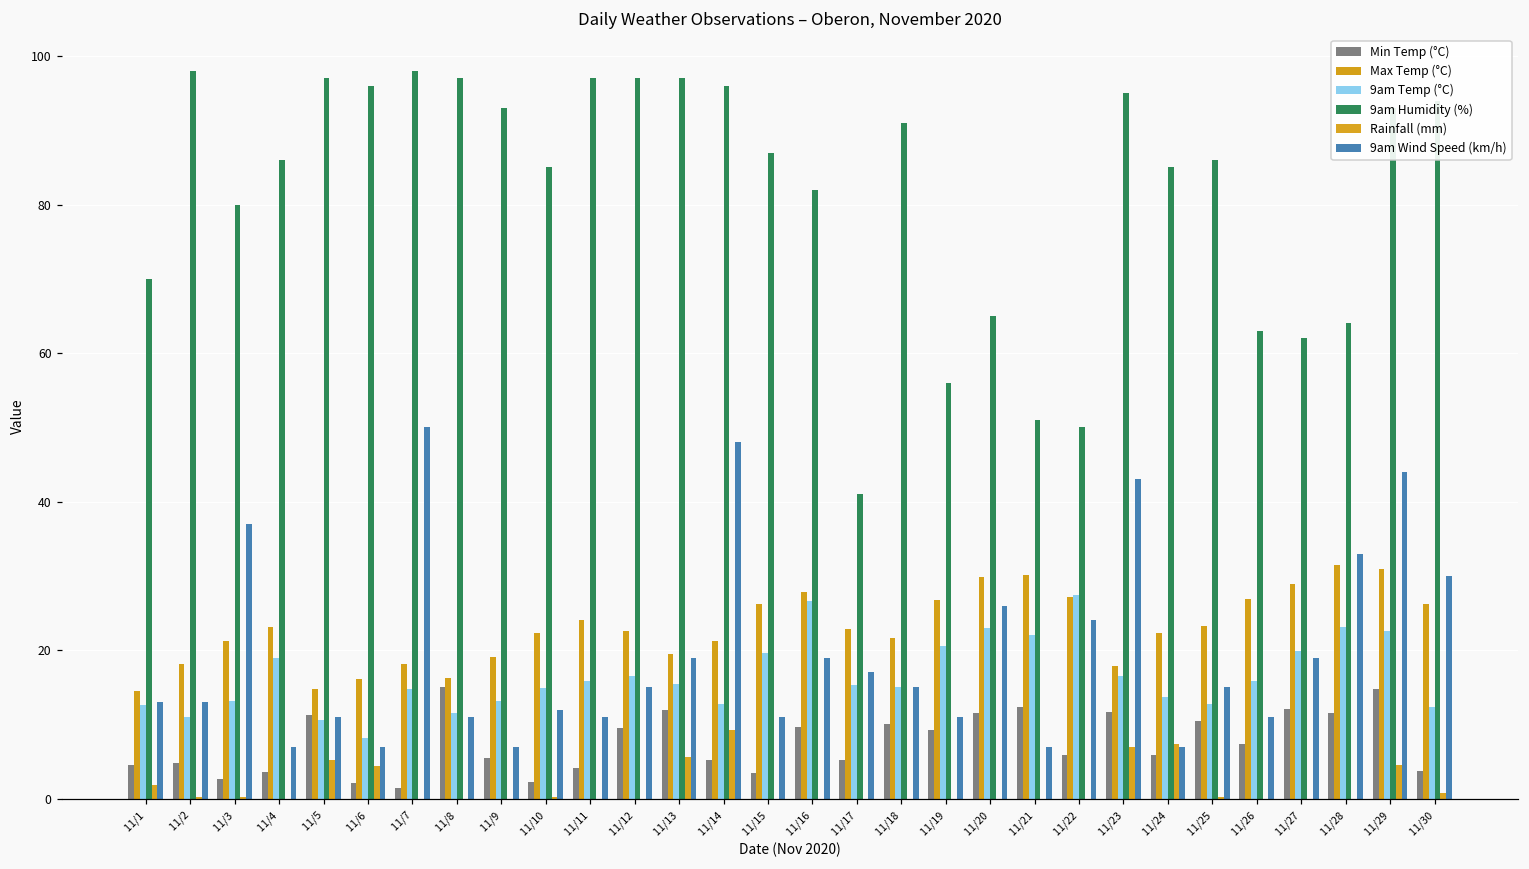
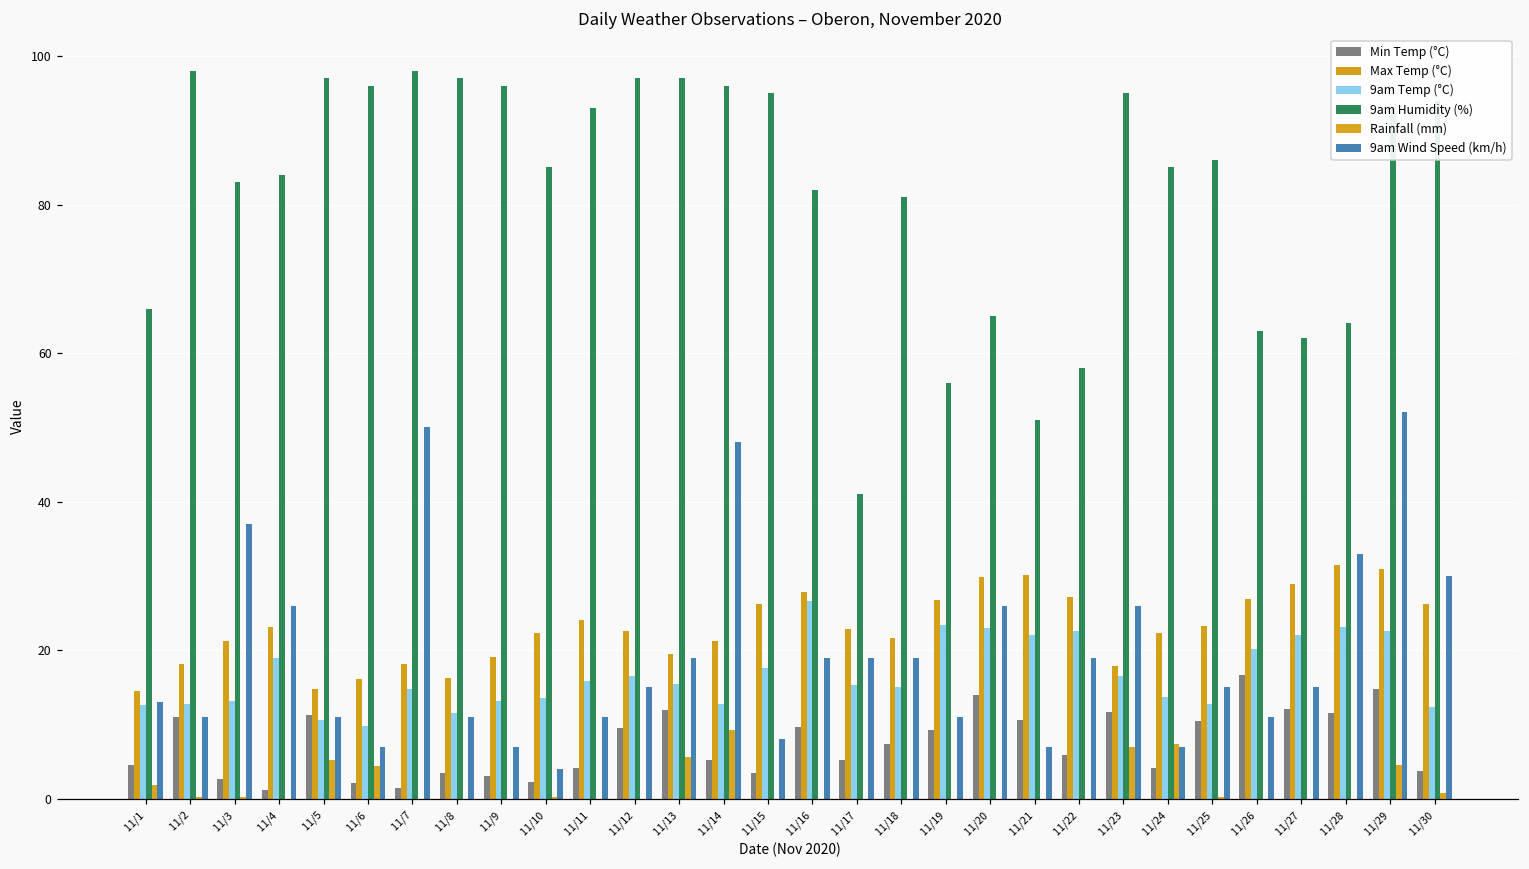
9am Humidity (%), 11/1: 70 -> 66
Min Temp (°C), 11/2: 5 -> 11
9am Temp (°C), 11/2: 11 -> 13
9am Wind Speed (km/h), 11/2: 13 -> 11
9am Humidity (%), 11/3: 80 -> 83
Min Temp (°C), 11/4: 4 -> 1
9am Humidity (%), 11/4: 86 -> 84
9am Wind Speed (km/h), 11/4: 7 -> 26
9am Temp (°C), 11/6: 8 -> 10
Min Temp (°C), 11/8: 15 -> 3
Min Temp (°C), 11/9: 6 -> 3
9am Humidity (%), 11/9: 93 -> 96
9am Temp (°C), 11/10: 15 -> 14
9am Wind Speed (km/h), 11/10: 12 -> 4
9am Humidity (%), 11/11: 97 -> 93
9am Temp (°C), 11/15: 20 -> 18
9am Humidity (%), 11/15: 87 -> 95
9am Wind Speed (km/h), 11/15: 11 -> 8
9am Wind Speed (km/h), 11/17: 17 -> 19
Min Temp (°C), 11/18: 10 -> 7
9am Humidity (%), 11/18: 91 -> 81
9am Wind Speed (km/h), 11/18: 15 -> 19
9am Temp (°C), 11/19: 21 -> 23
Min Temp (°C), 11/20: 12 -> 14
Min Temp (°C), 11/21: 12 -> 11
9am Temp (°C), 11/22: 27 -> 23
9am Humidity (%), 11/22: 50 -> 58
9am Wind Speed (km/h), 11/22: 24 -> 19
9am Wind Speed (km/h), 11/23: 43 -> 26
Min Temp (°C), 11/24: 6 -> 4
Min Temp (°C), 11/26: 7 -> 17
9am Temp (°C), 11/26: 16 -> 20
9am Temp (°C), 11/27: 20 -> 22
9am Wind Speed (km/h), 11/27: 19 -> 15
9am Wind Speed (km/h), 11/29: 44 -> 52
